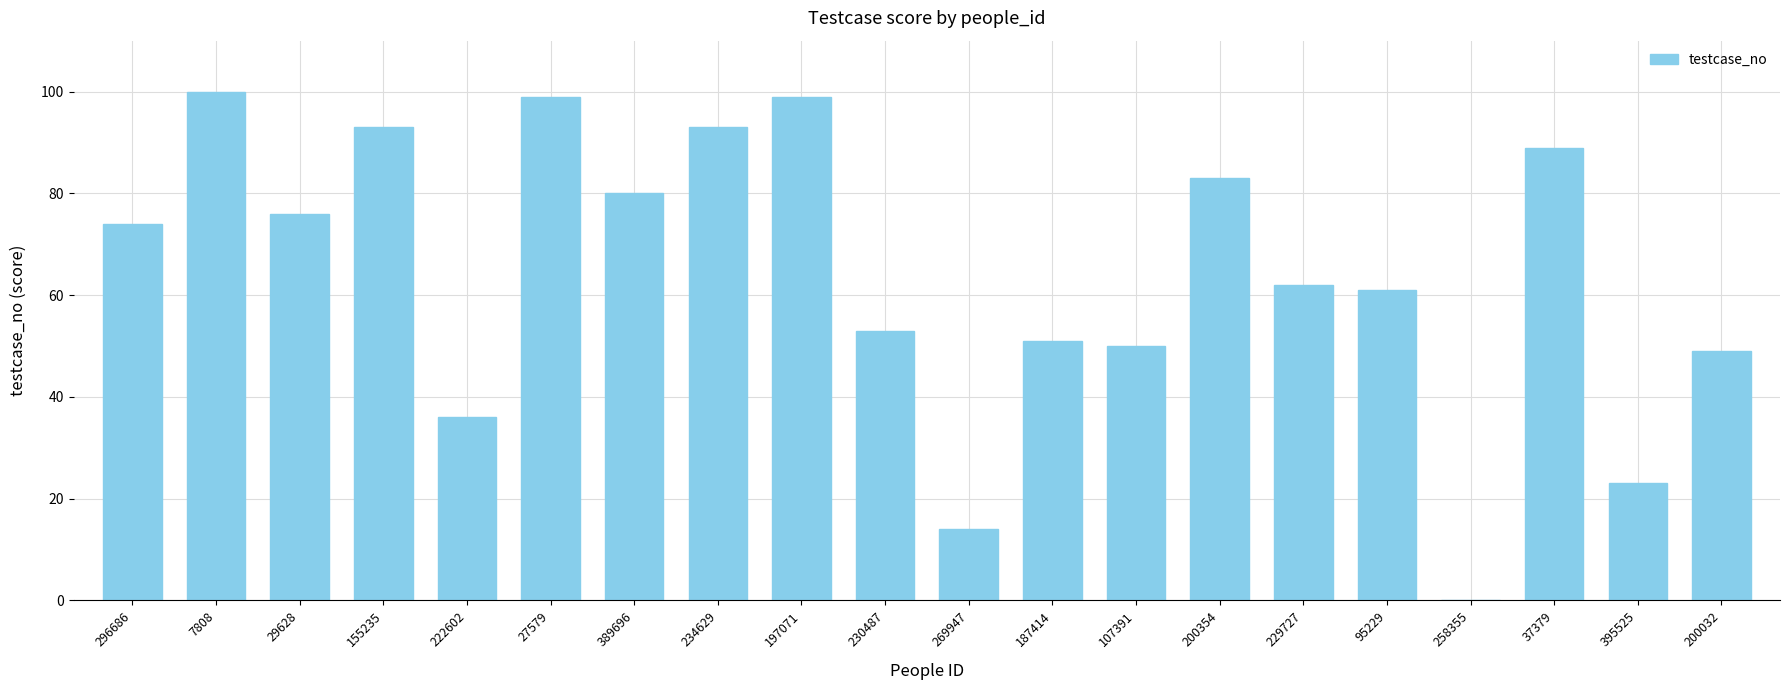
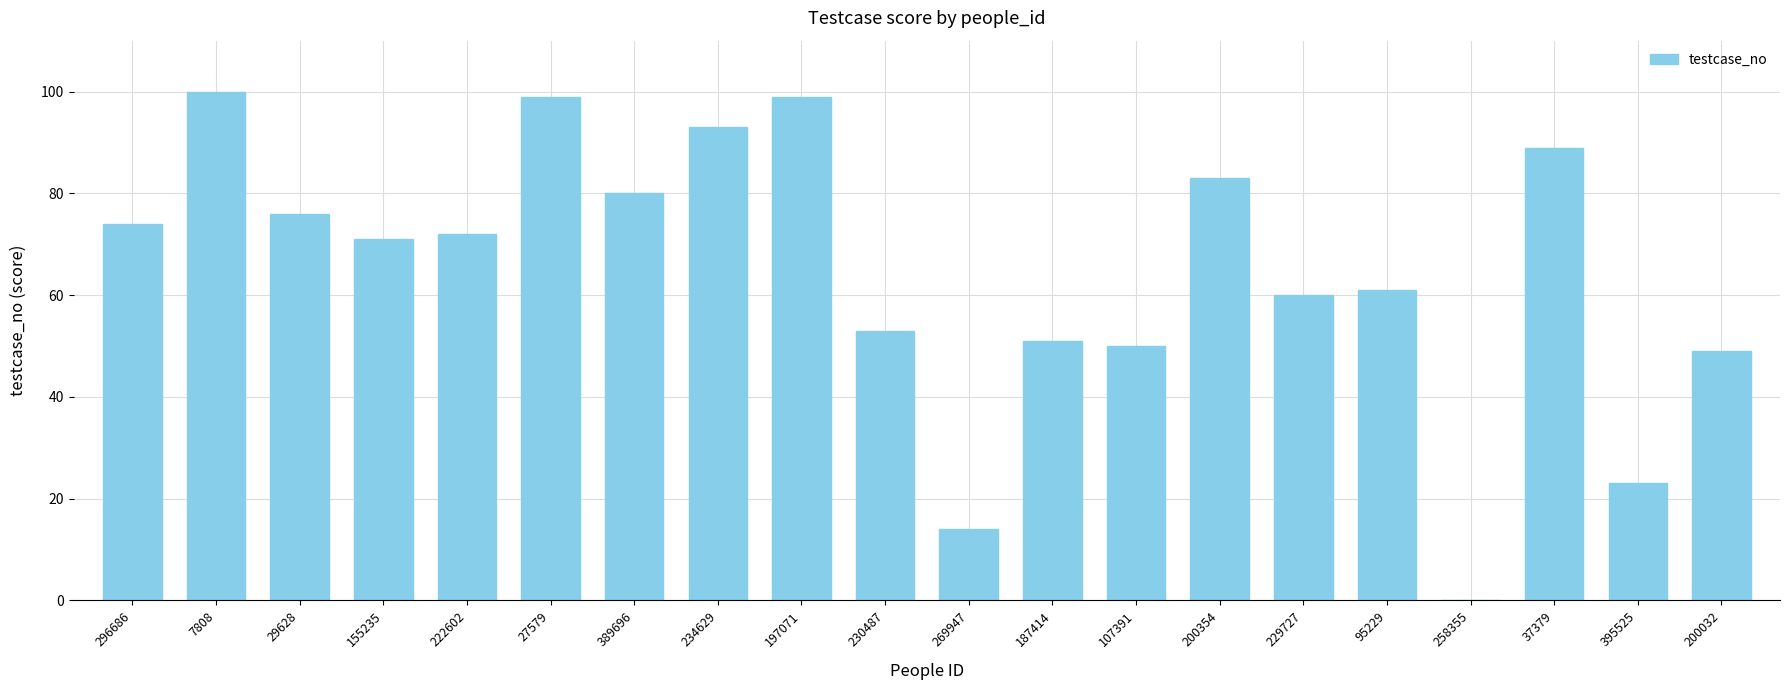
155235: 93 -> 71
222602: 36 -> 72
229727: 62 -> 60
